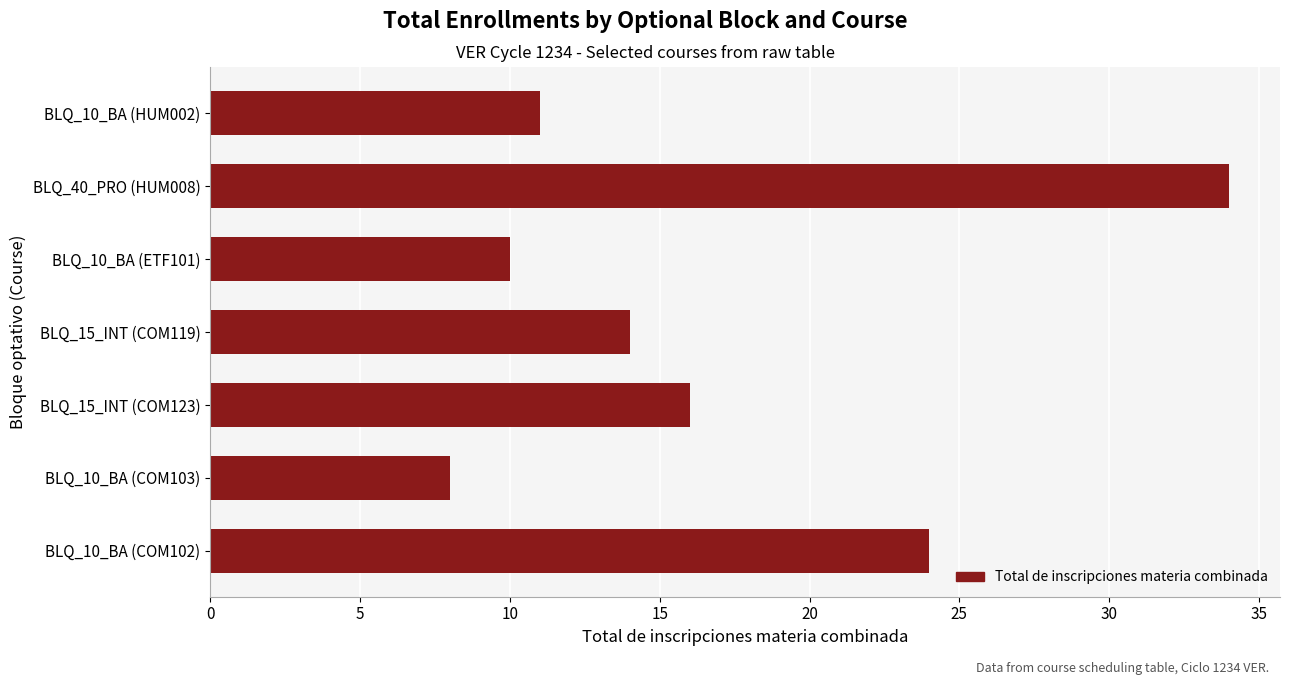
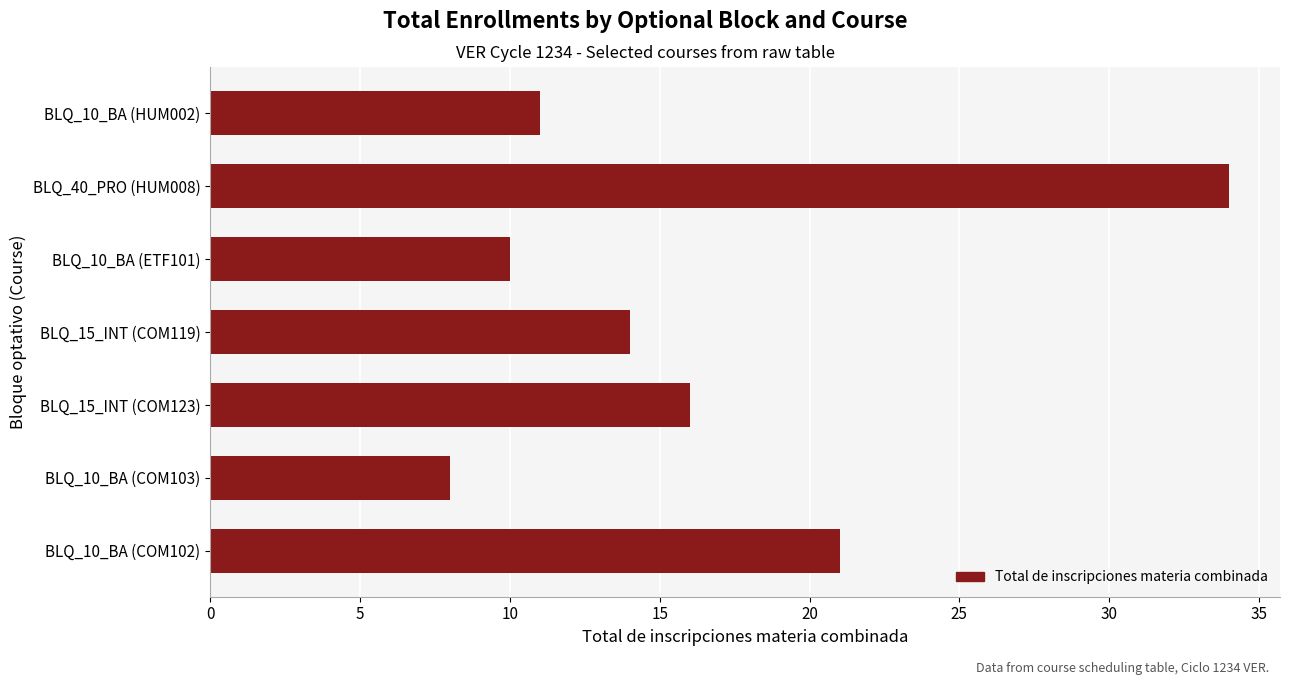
BLQ_10_BA (COM102): 24 -> 21
